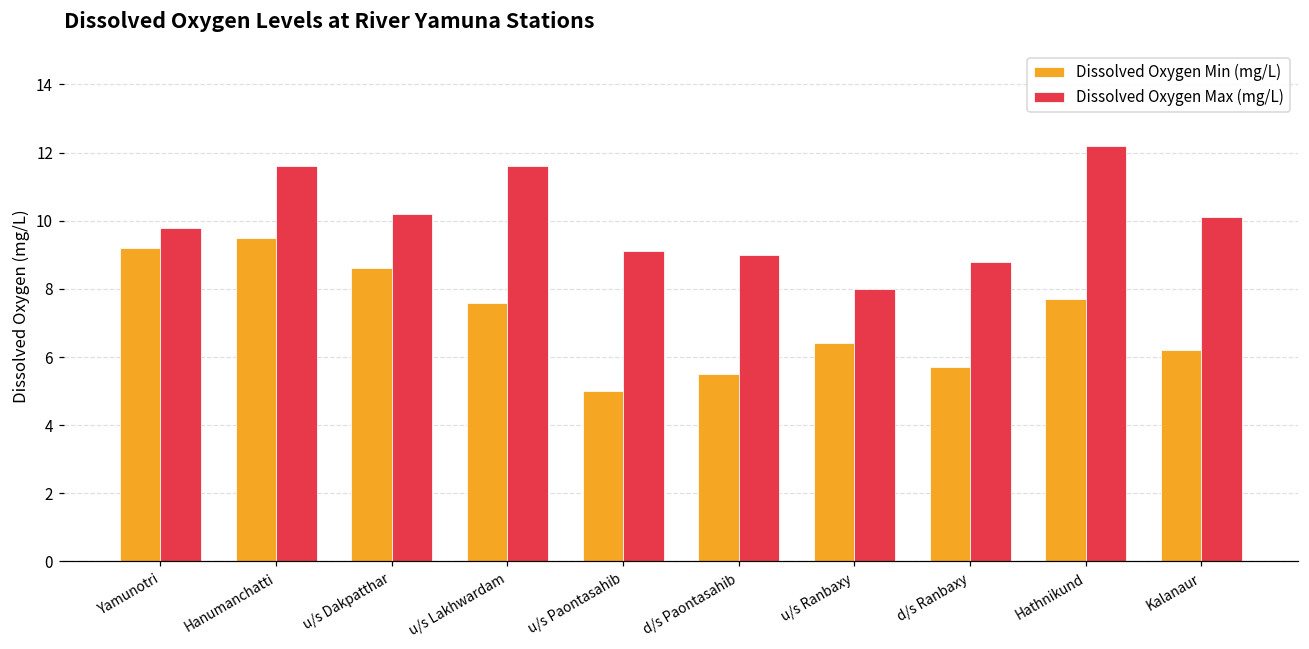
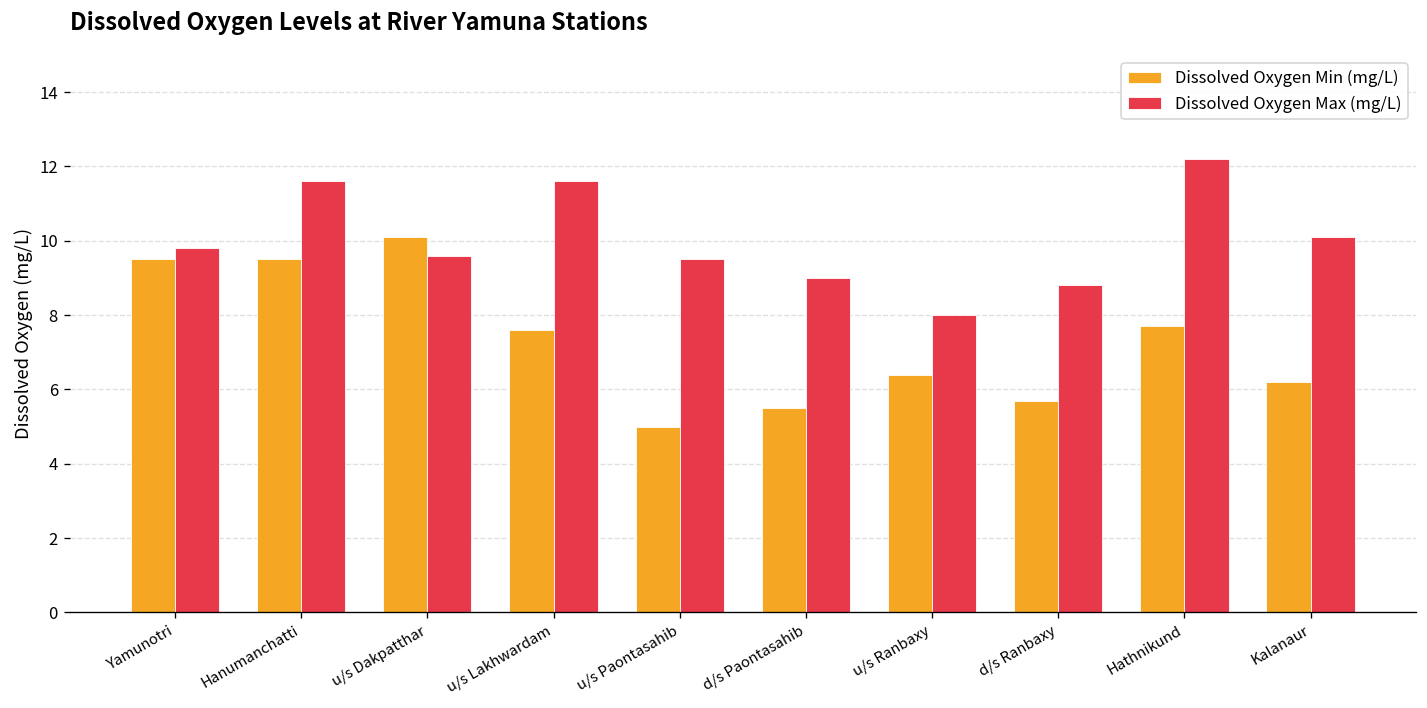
Dissolved Oxygen Min (mg/L), Yamunotri: 9.2 -> 9.5
Dissolved Oxygen Min (mg/L), u/s Dakpatthar: 8.6 -> 10.1
Dissolved Oxygen Max (mg/L), u/s Dakpatthar: 10.2 -> 9.6
Dissolved Oxygen Max (mg/L), u/s Paontasahib: 9.1 -> 9.5
